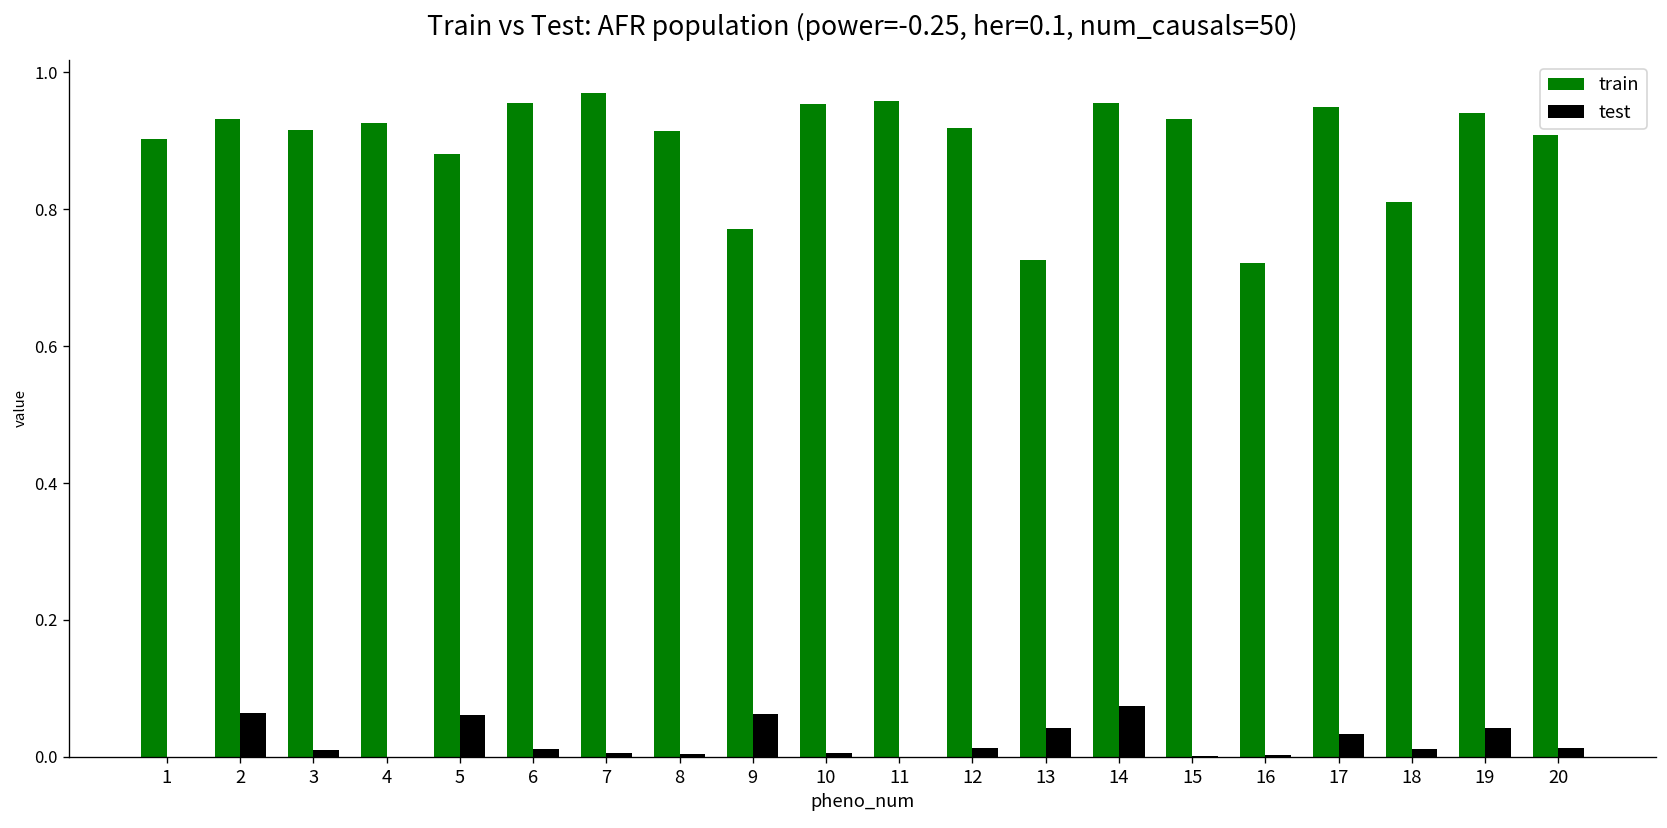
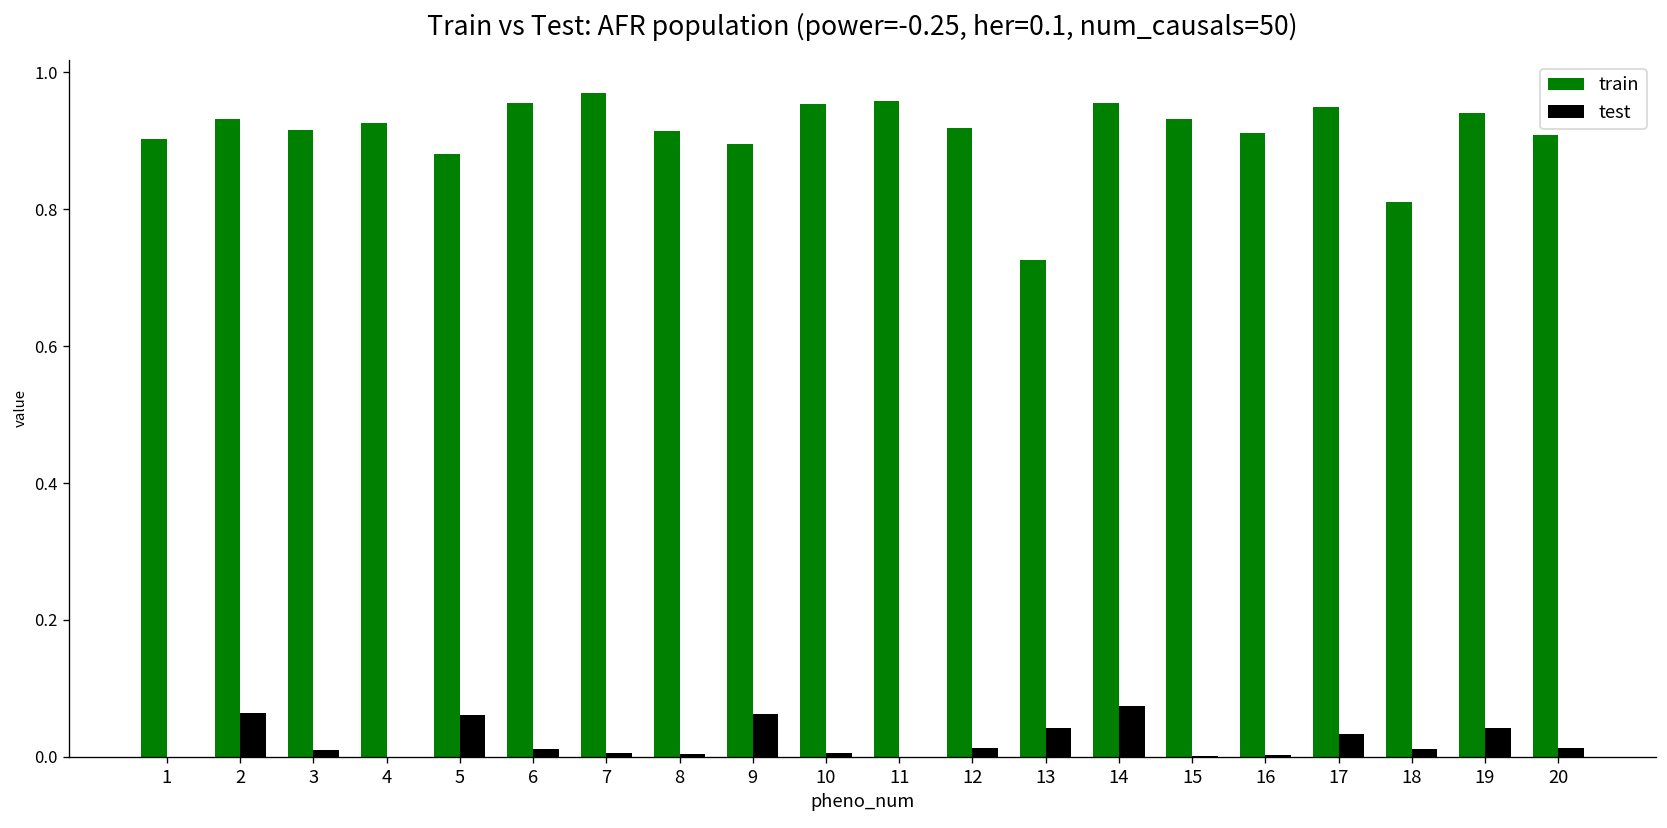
train, 9: 0.77 -> 0.90
train, 16: 0.72 -> 0.91
